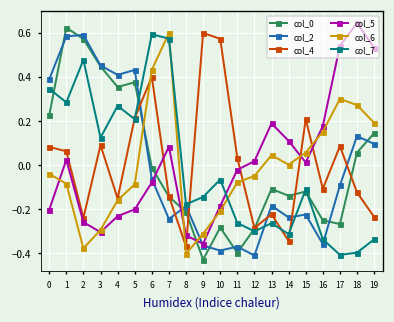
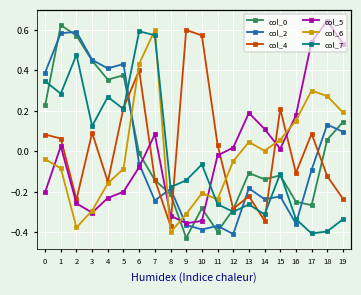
col_5, 10: -0.19 -> -0.35
col_6, 11: -0.08 -> -0.24
